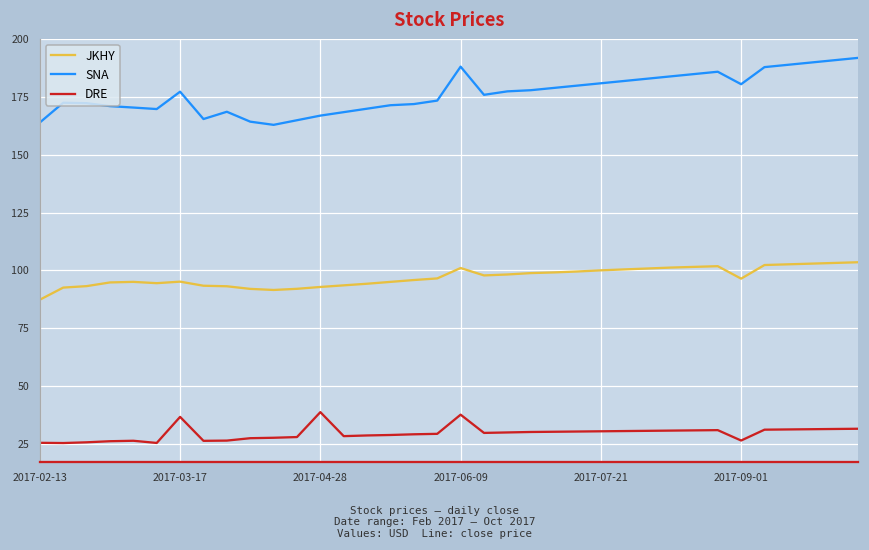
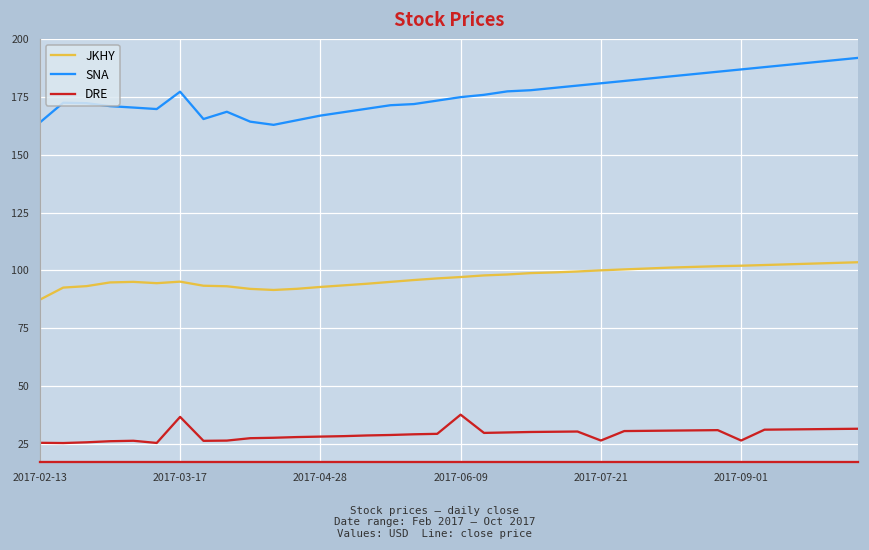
DRE, 2017-04-28: 39 -> 28
JKHY, 2017-06-09: 101 -> 97
SNA, 2017-06-09: 188 -> 175
DRE, 2017-07-21: 30 -> 26
JKHY, 2017-09-01: 96 -> 102
SNA, 2017-09-01: 181 -> 187
